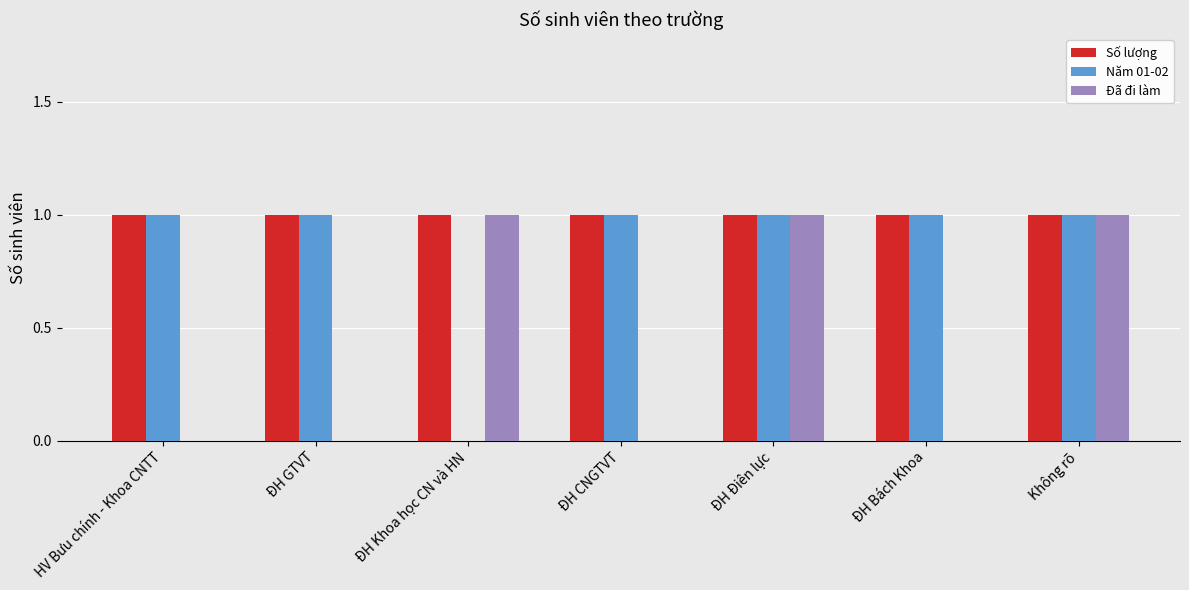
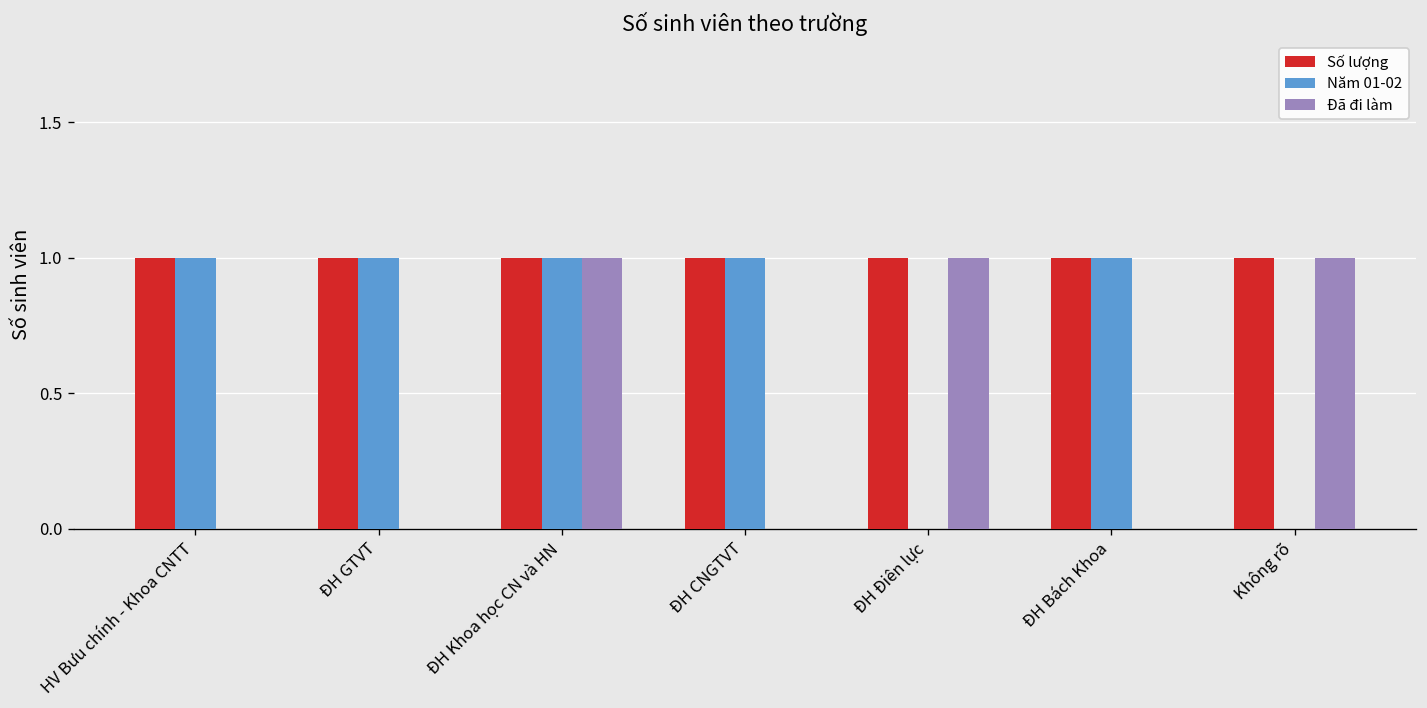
Năm 01-02, ĐH Khoa học CN và HN: 0 -> 1
Năm 01-02, ĐH Điên lực: 1 -> 0
Năm 01-02, Không rõ: 1 -> 0
